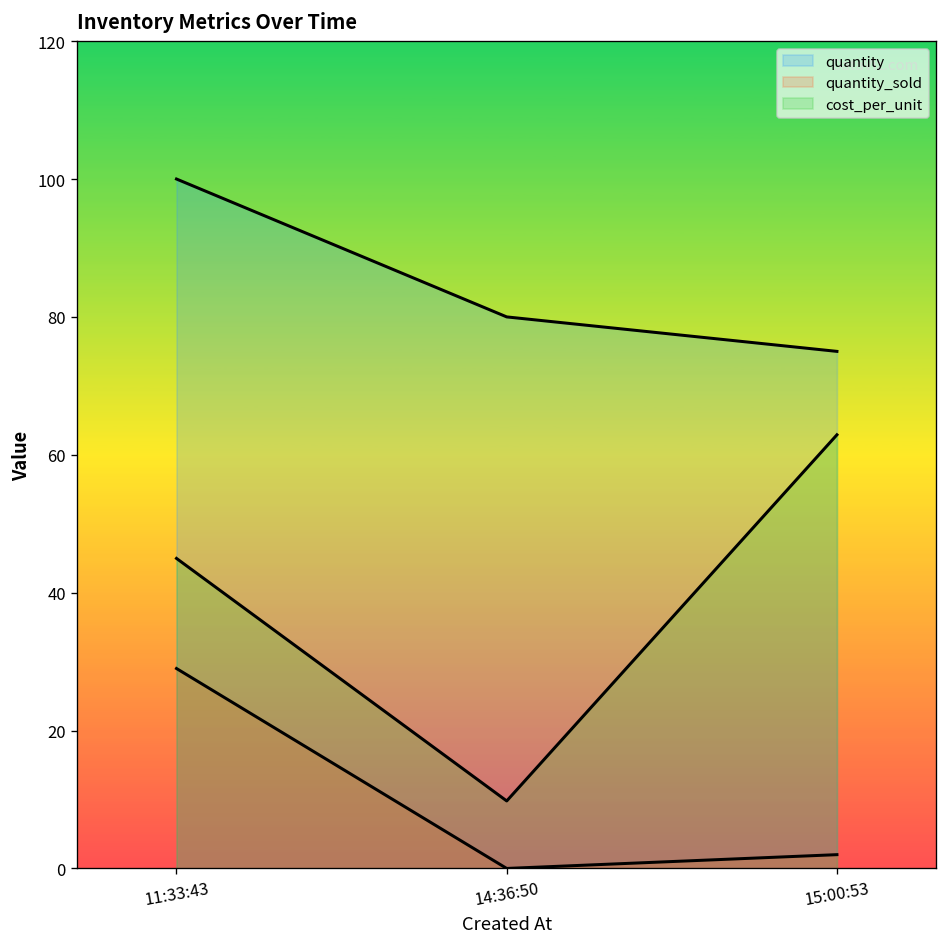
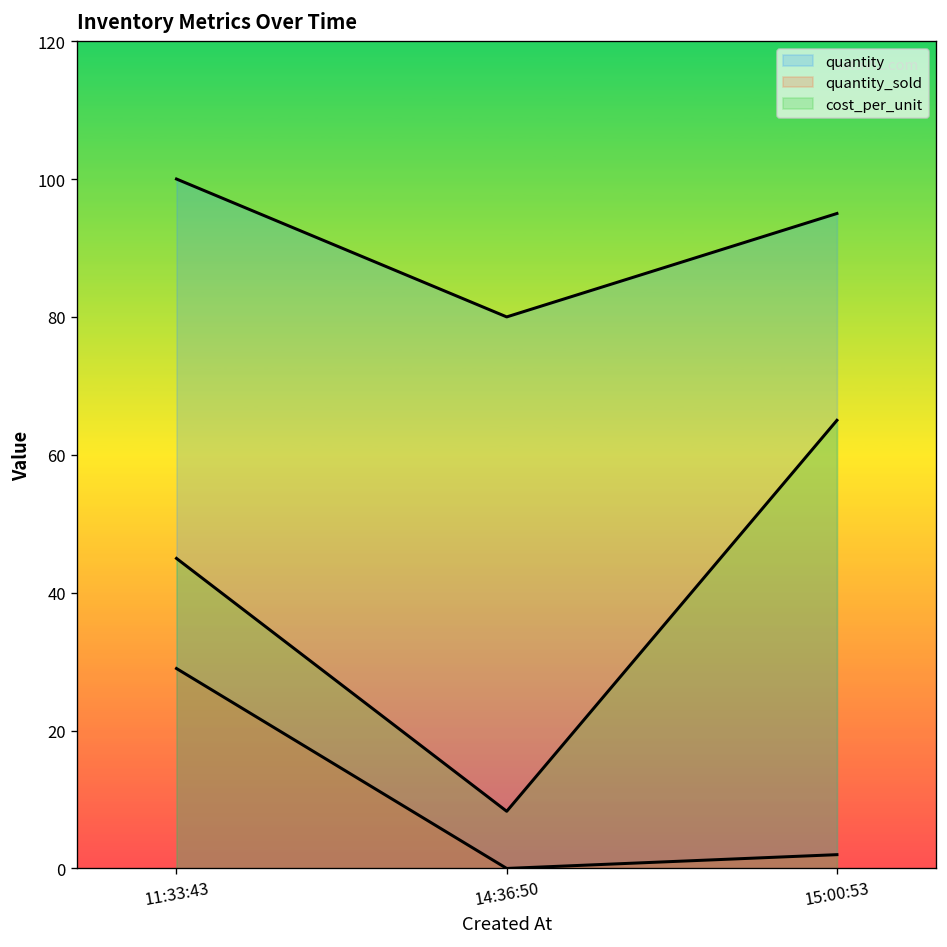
cost_per_unit, 14:36:50: 10 -> 8
quantity, 15:00:53: 75 -> 95
cost_per_unit, 15:00:53: 63 -> 65
